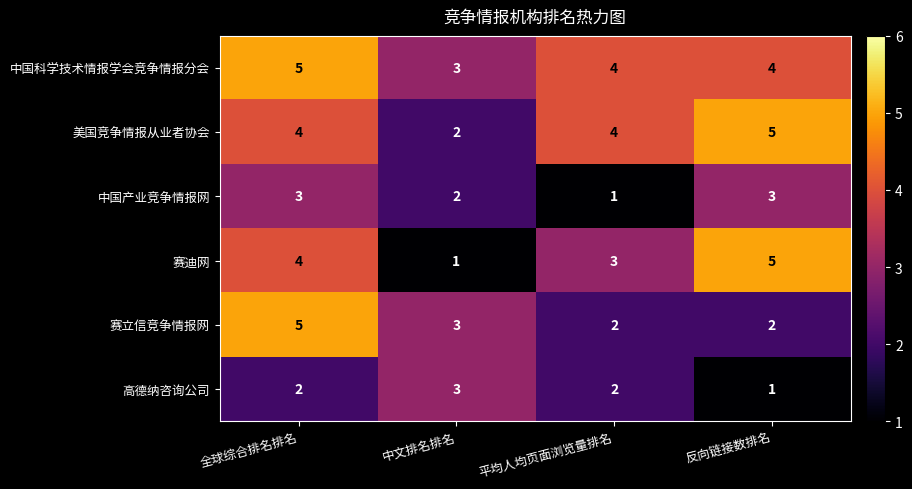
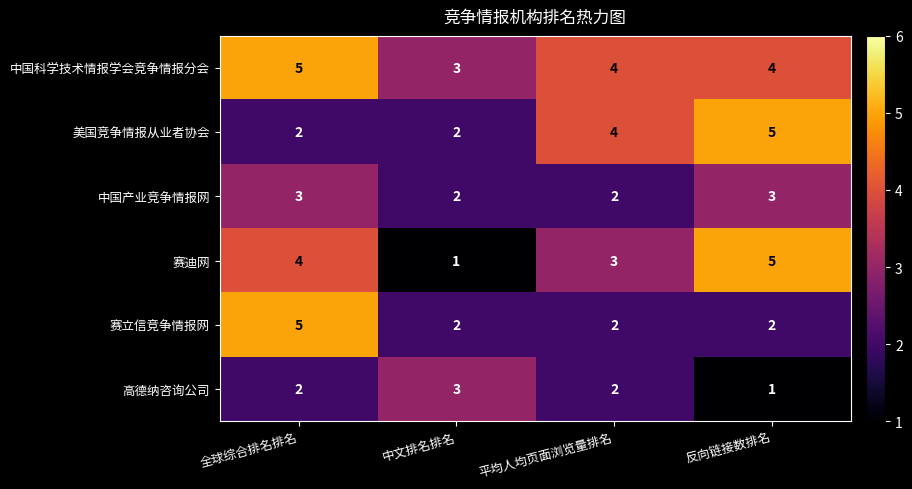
美国竞争情报从业者协会, 全球综合排名排名: 4 -> 2
中国产业竞争情报网, 平均人均页面浏览量排名: 1 -> 2
赛立信竞争情报网, 中文排名排名: 3 -> 2
